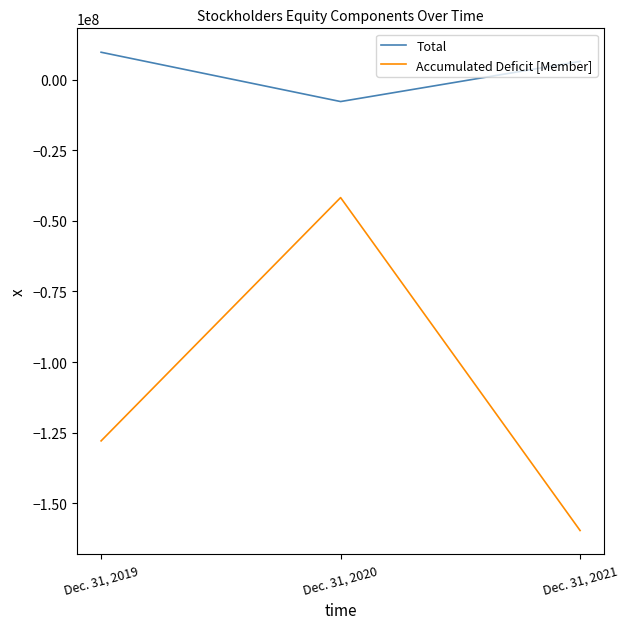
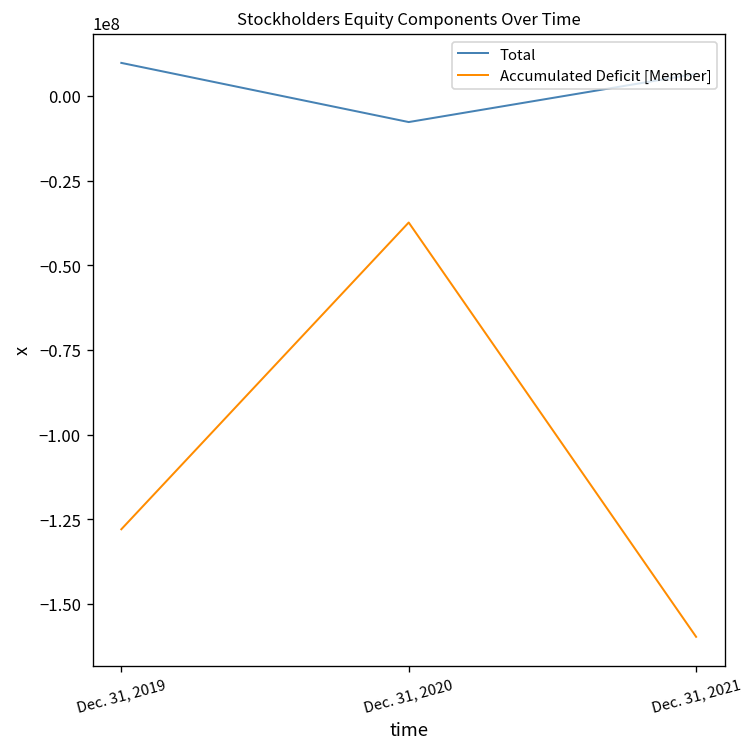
Accumulated Deficit [Member], Dec. 31, 2020: -42000000 -> -37000000
